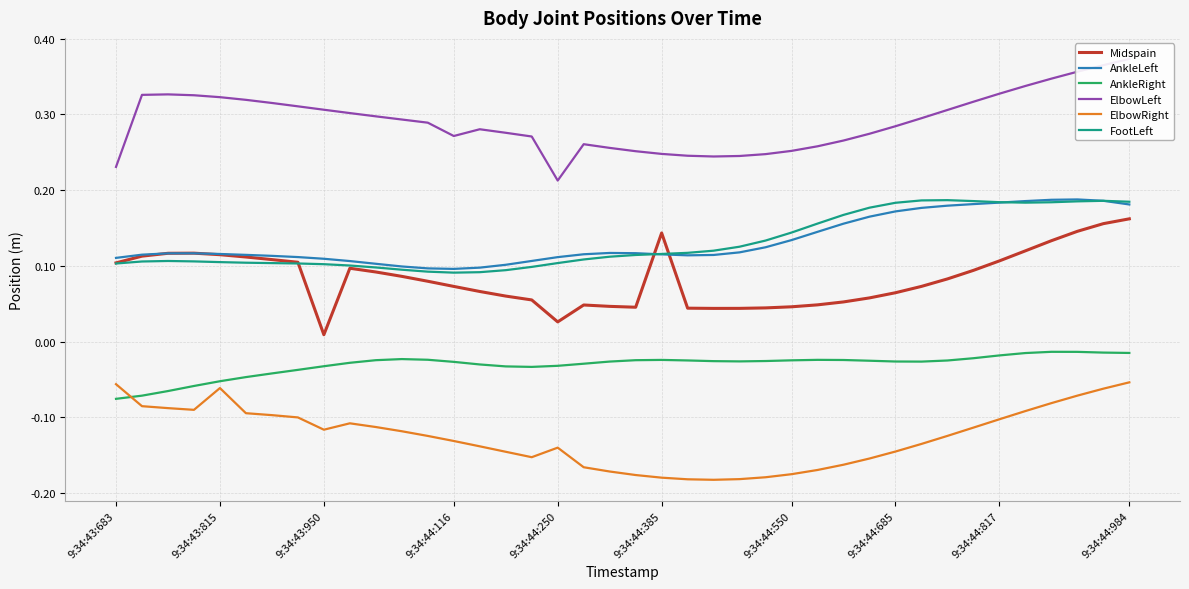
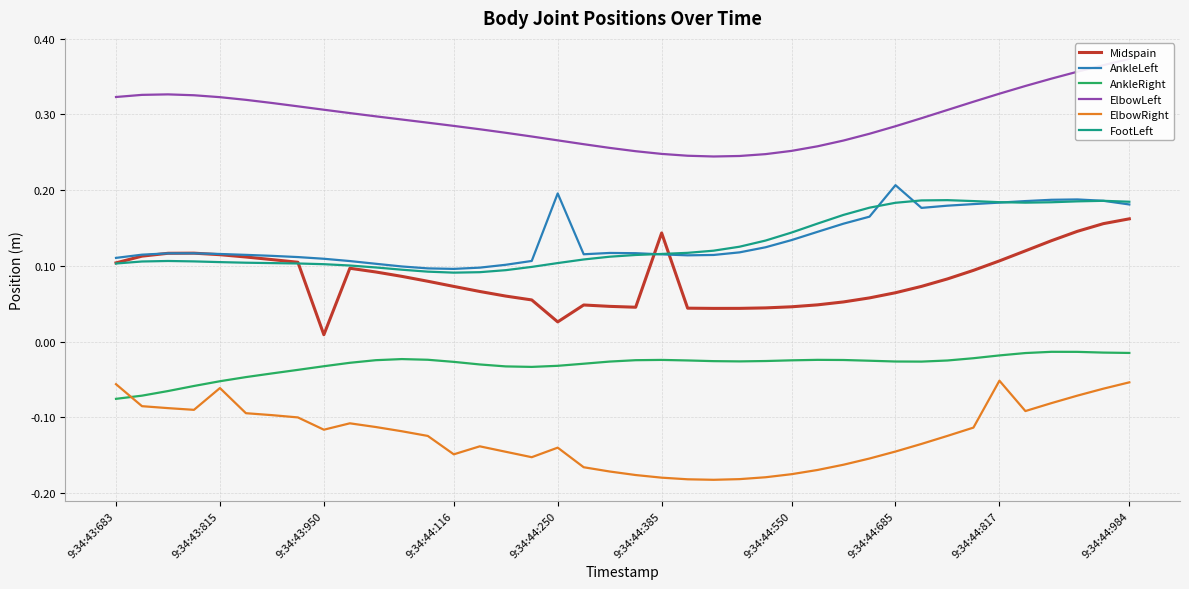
ElbowLeft, 9:34:43:683: 0.23 -> 0.32
ElbowLeft, 9:34:44:116: 0.27 -> 0.28
ElbowRight, 9:34:44:116: -0.13 -> -0.15
AnkleLeft, 9:34:44:250: 0.11 -> 0.20
ElbowLeft, 9:34:44:250: 0.21 -> 0.27
AnkleLeft, 9:34:44:685: 0.17 -> 0.21
ElbowRight, 9:34:44:817: -0.10 -> -0.05
